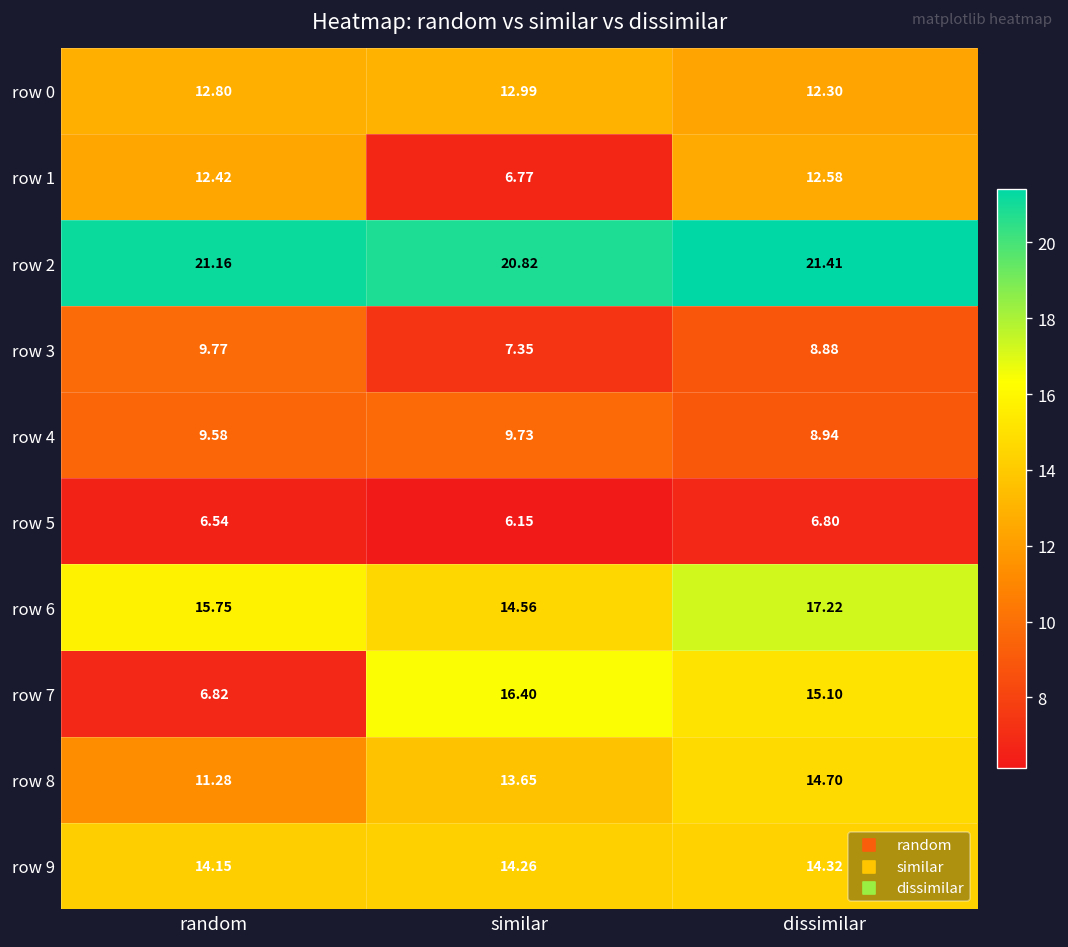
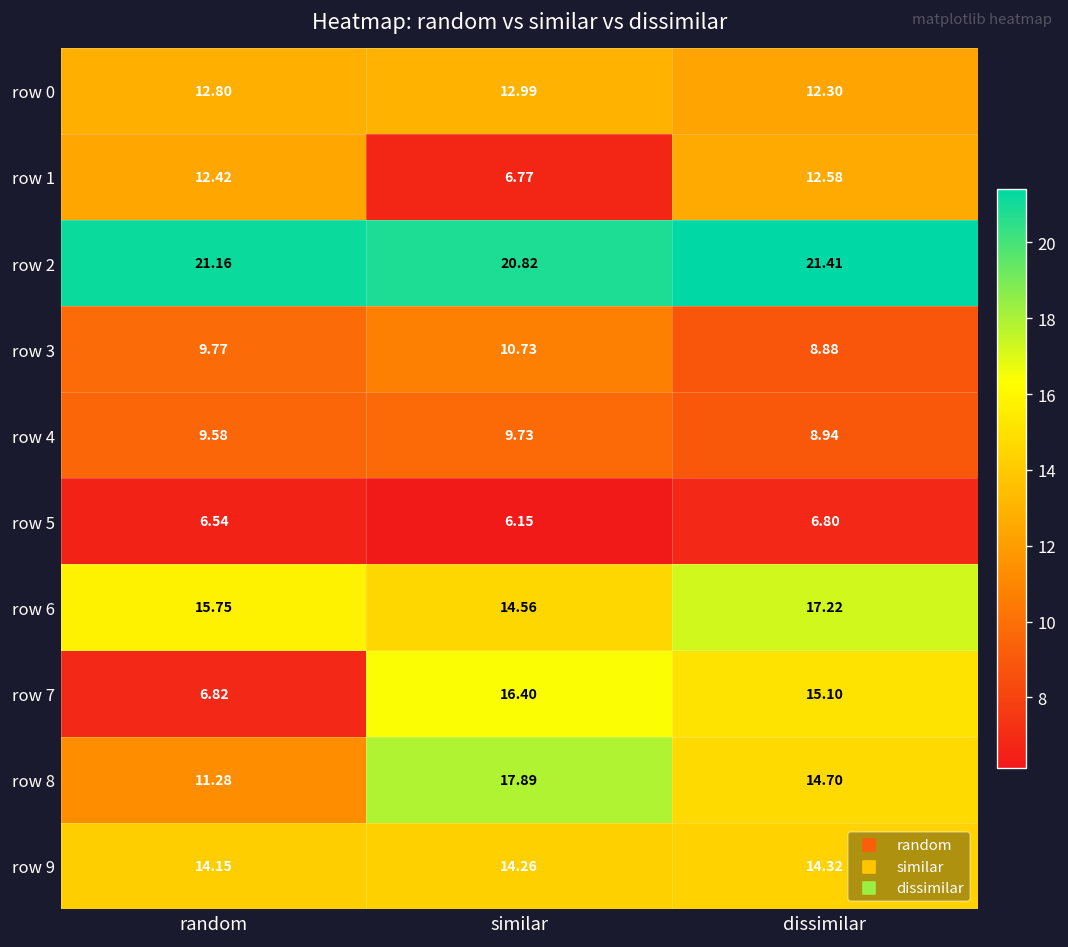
row 3, similar: 7.35 -> 10.73
row 8, similar: 13.65 -> 17.89
